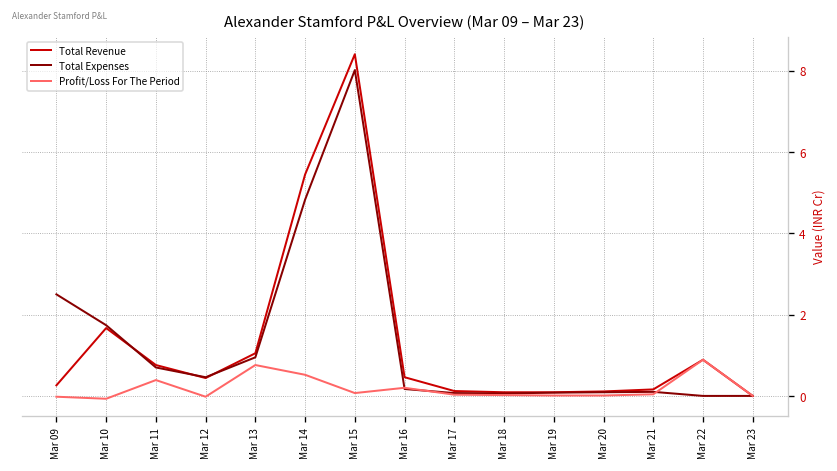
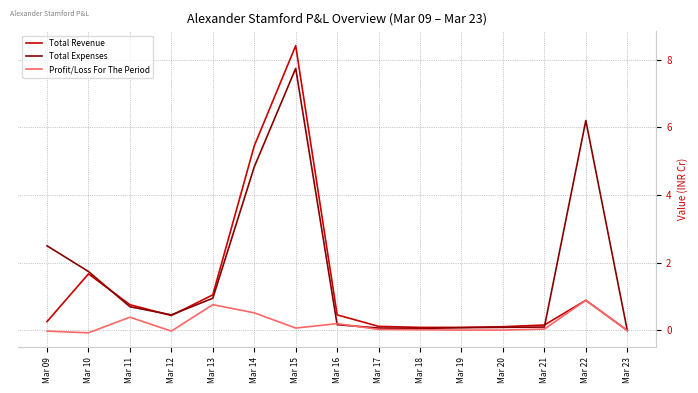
Total Expenses, Mar 15: 8.0 -> 7.7
Total Expenses, Mar 22: 0.0 -> 6.2
